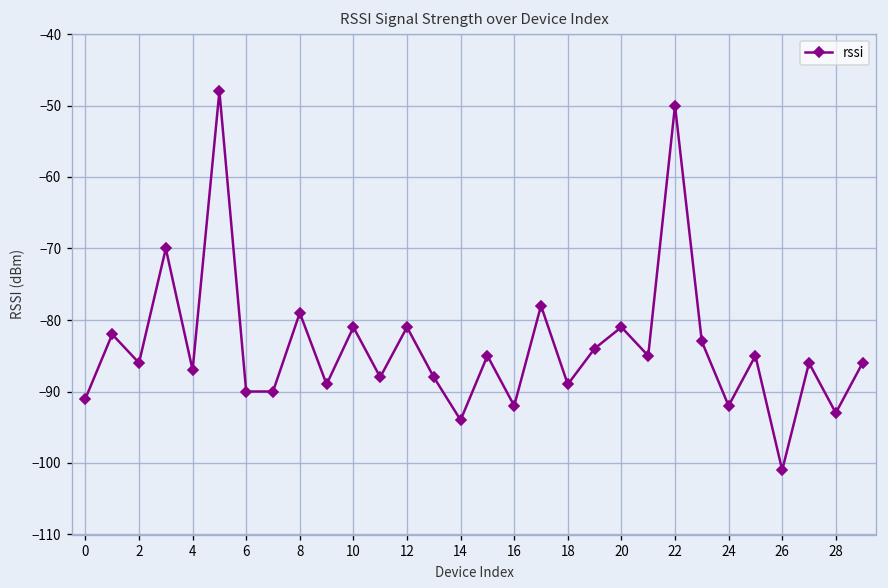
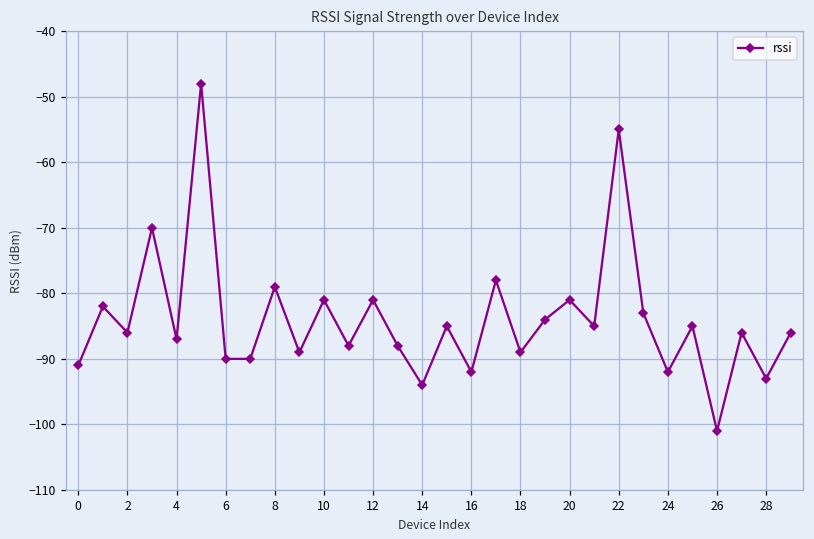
22: -50 -> -55
